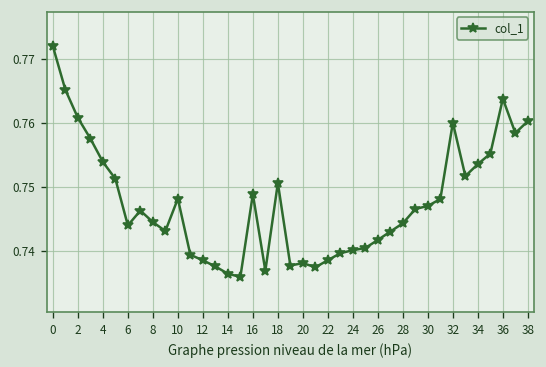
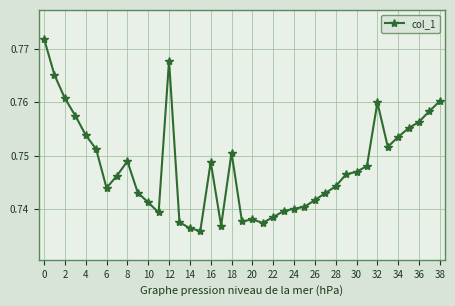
8: 0.744 -> 0.749
10: 0.748 -> 0.741
12: 0.738 -> 0.768
36: 0.764 -> 0.756
